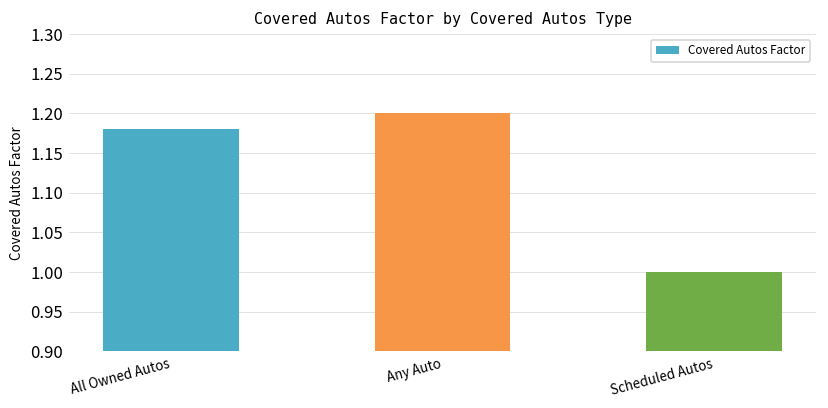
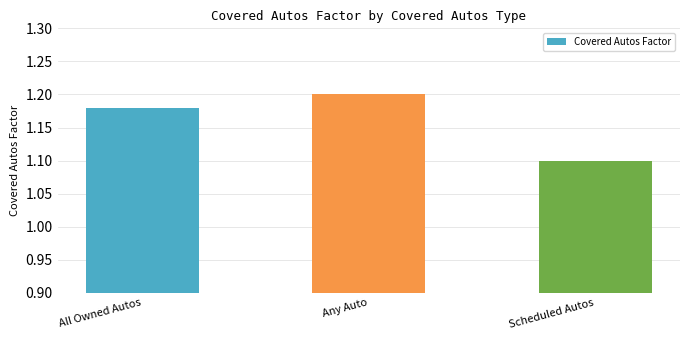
Scheduled Autos: 1.0 -> 1.1
